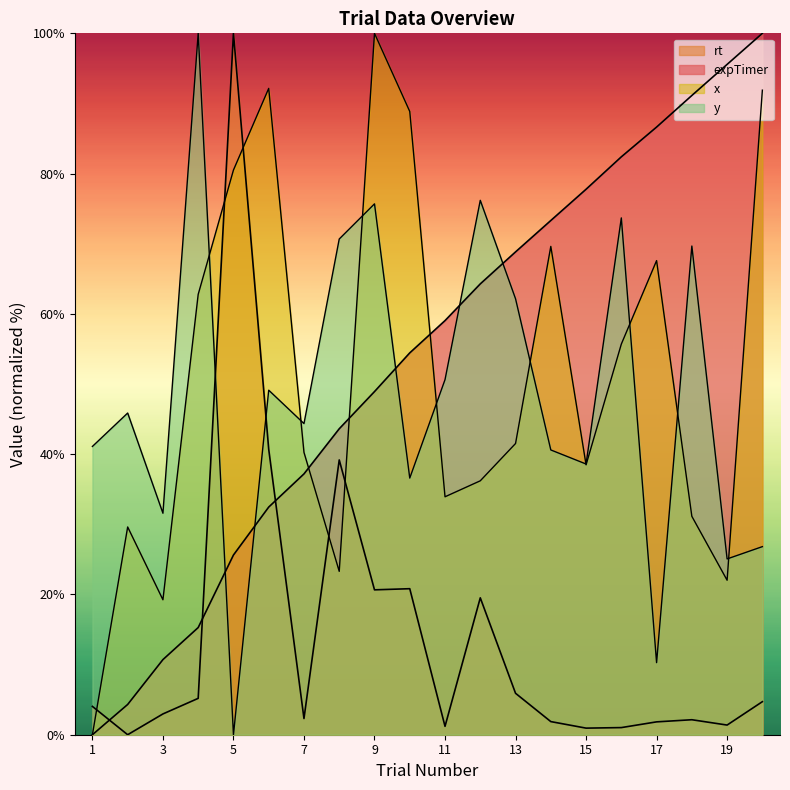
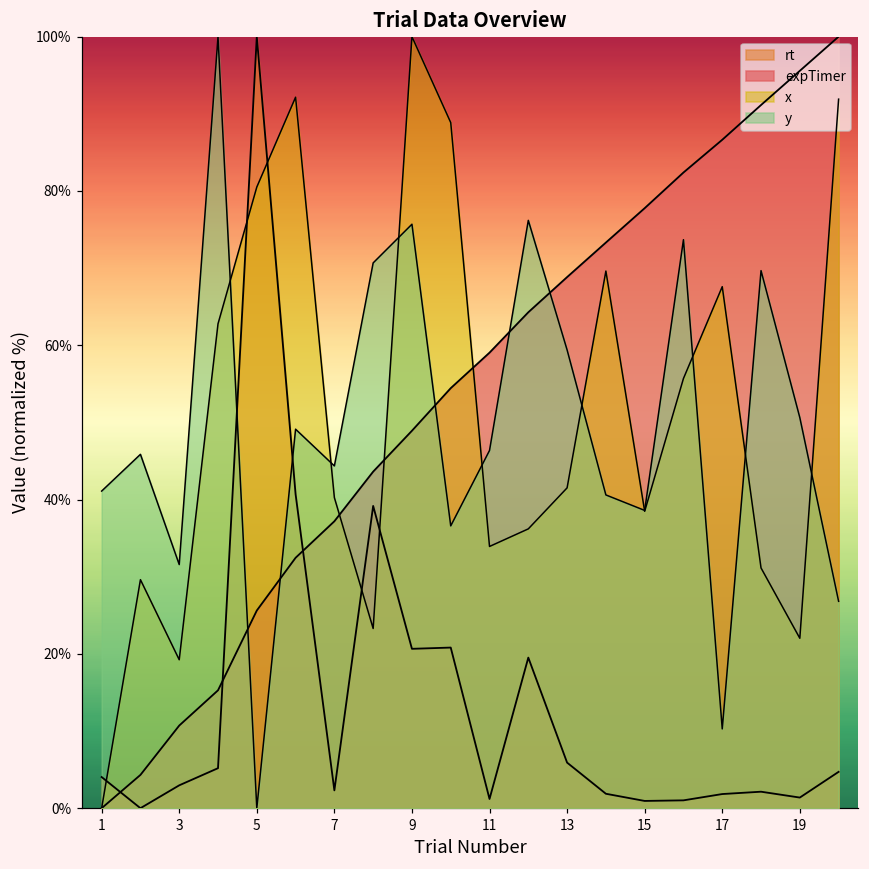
y, 11: 51% -> 46%
y, 13: 62% -> 59%
y, 19: 25% -> 51%
